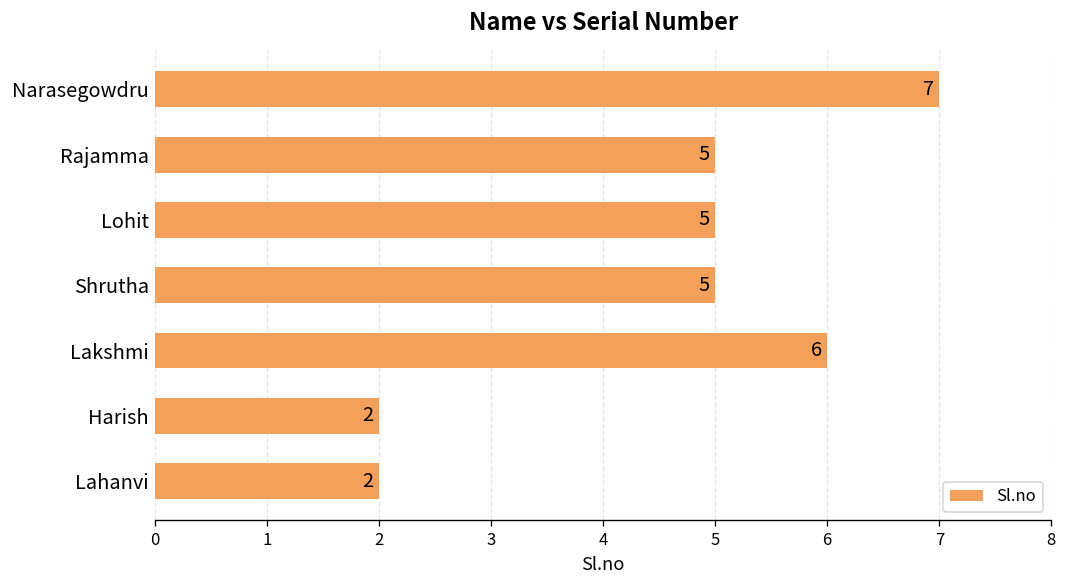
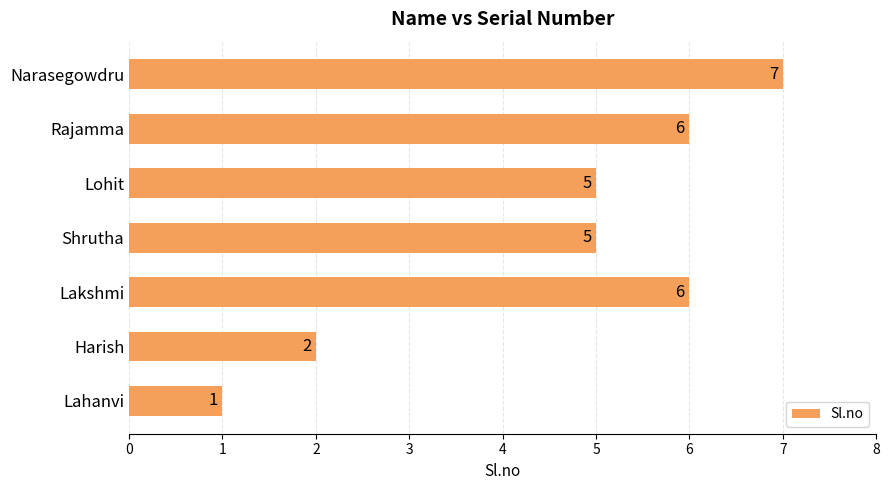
Rajamma: 5 -> 6
Lahanvi: 2 -> 1
